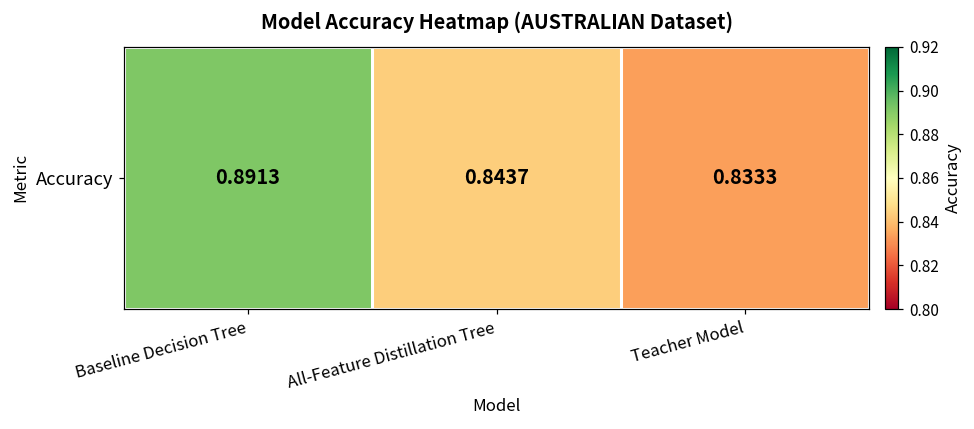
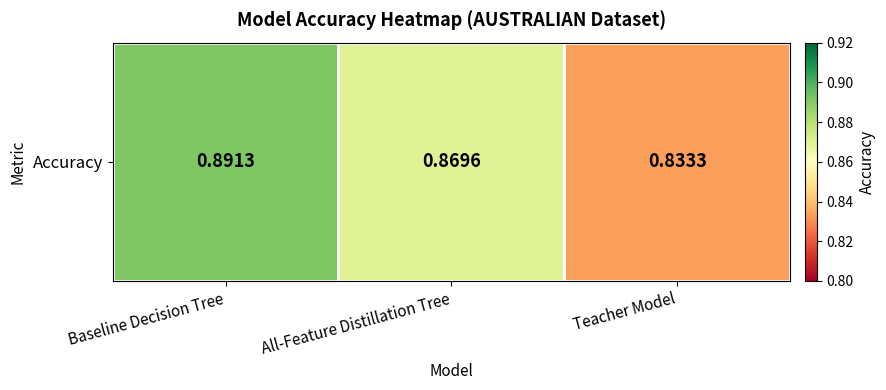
Accuracy, All-Feature Distillation Tree: 0.8437 -> 0.8696
